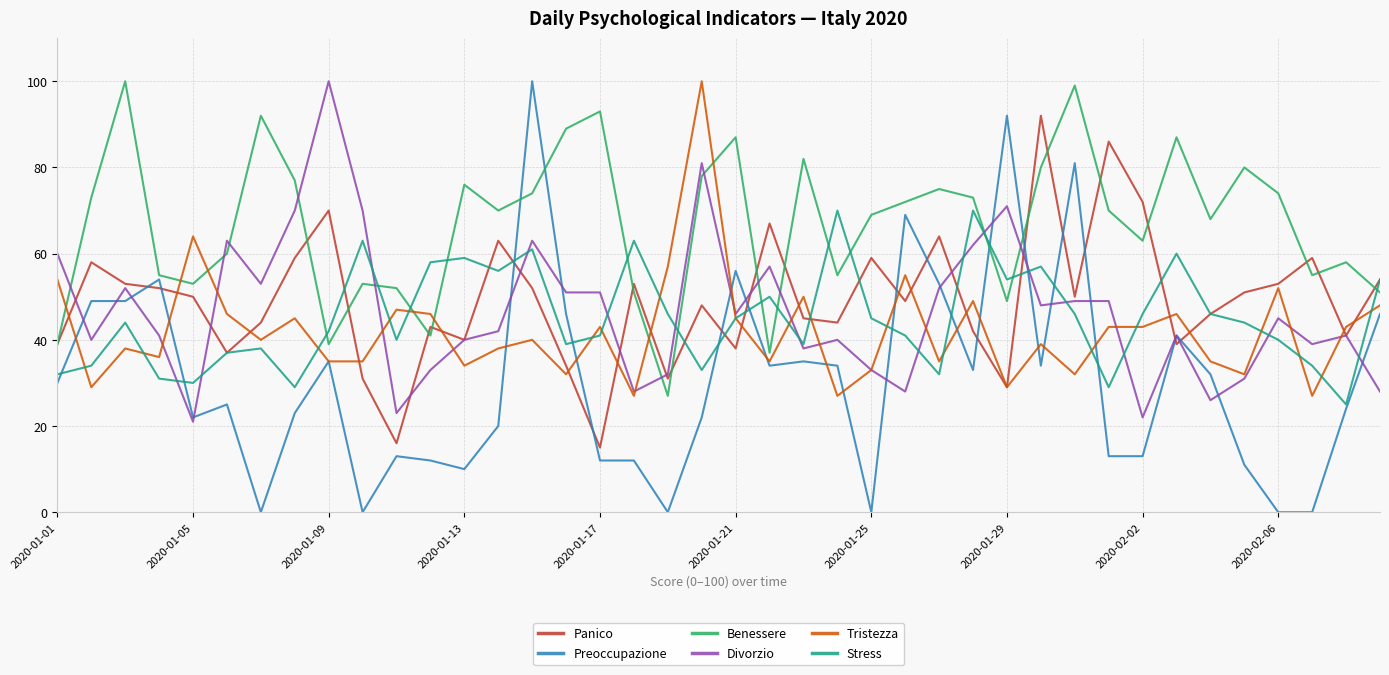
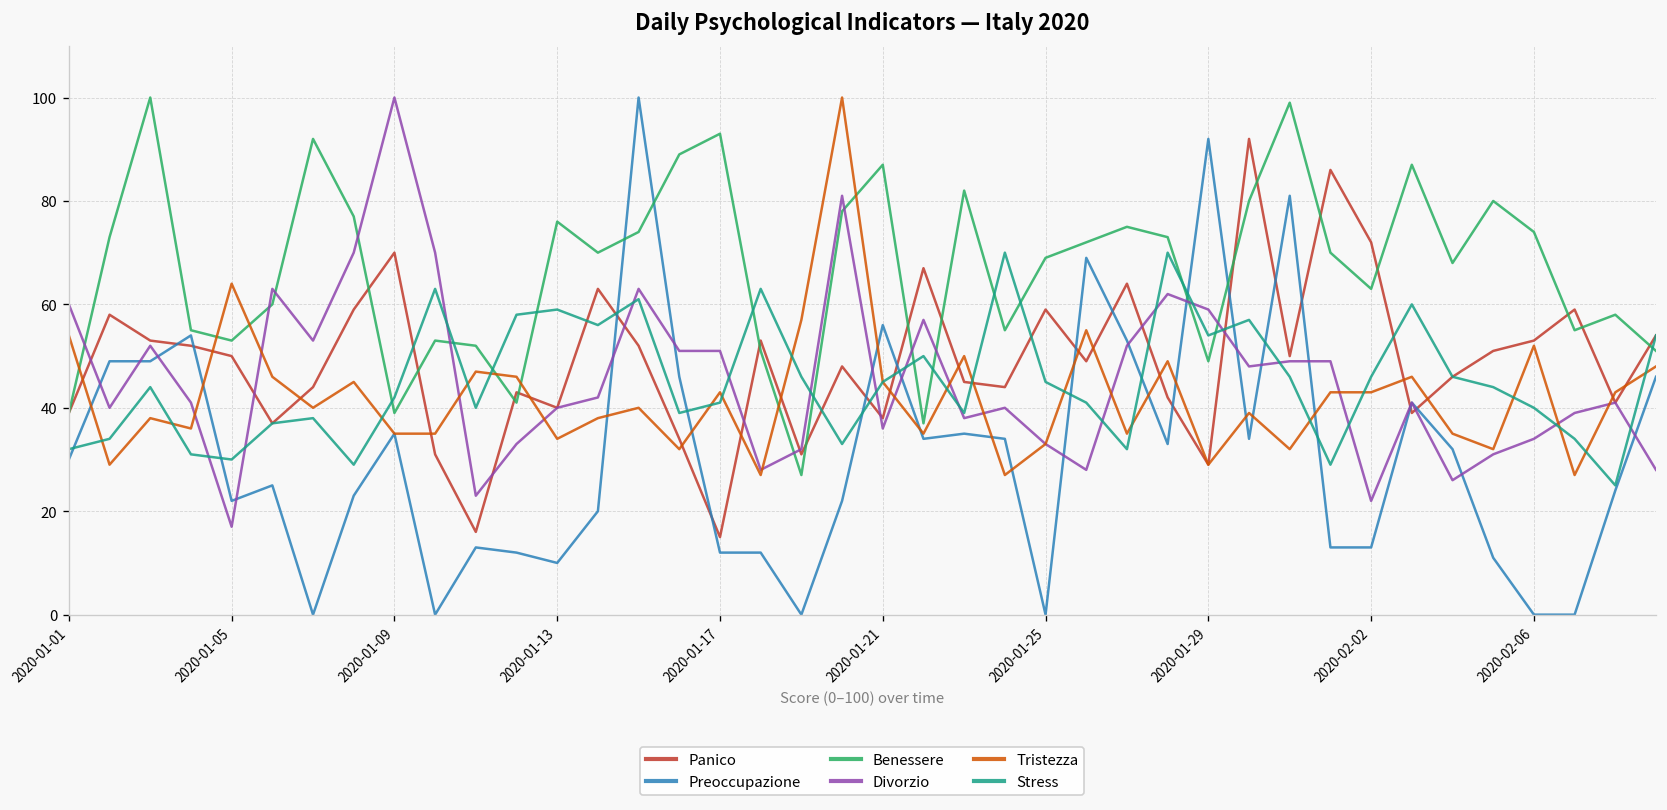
Divorzio, 2020-01-05: 21 -> 17
Divorzio, 2020-01-21: 46 -> 36
Divorzio, 2020-01-29: 71 -> 59
Divorzio, 2020-02-06: 45 -> 34
